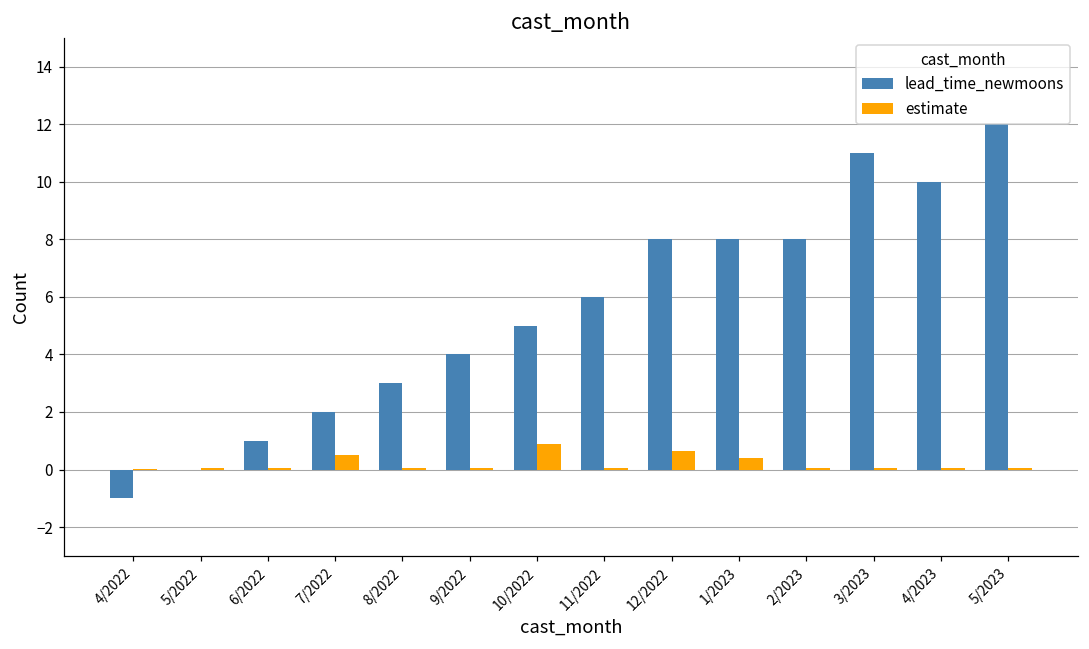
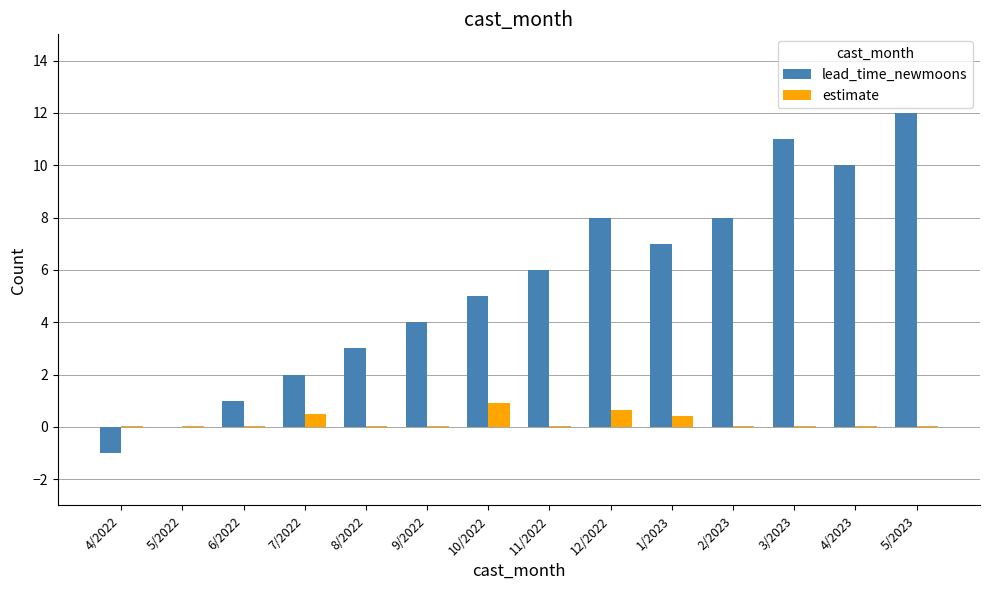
lead_time_newmoons, 1/2023: 8 -> 7
